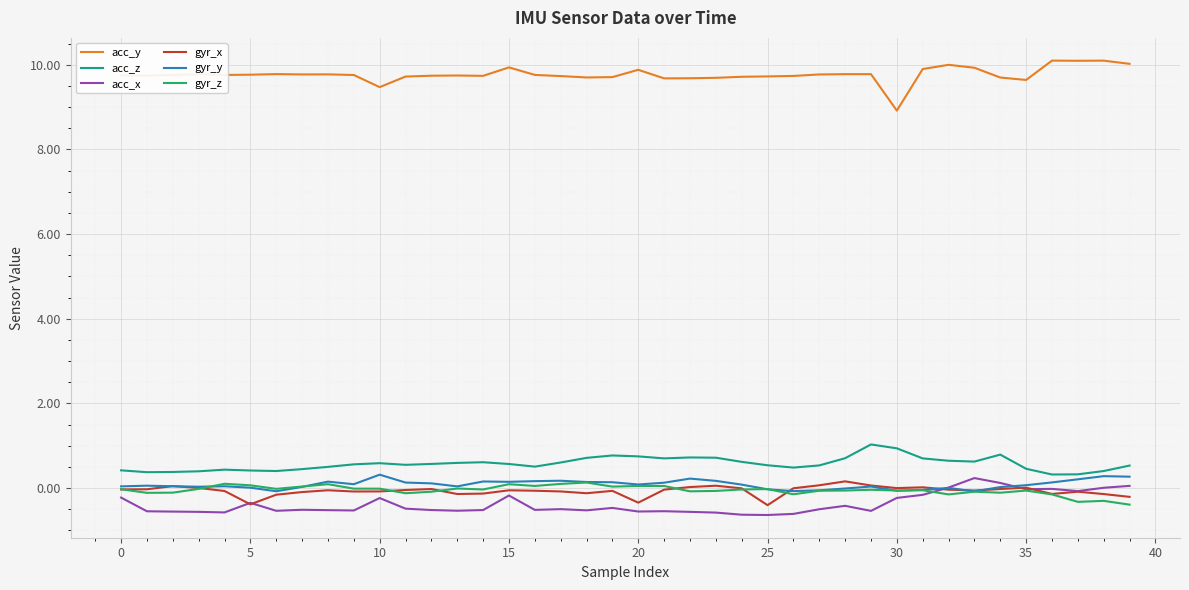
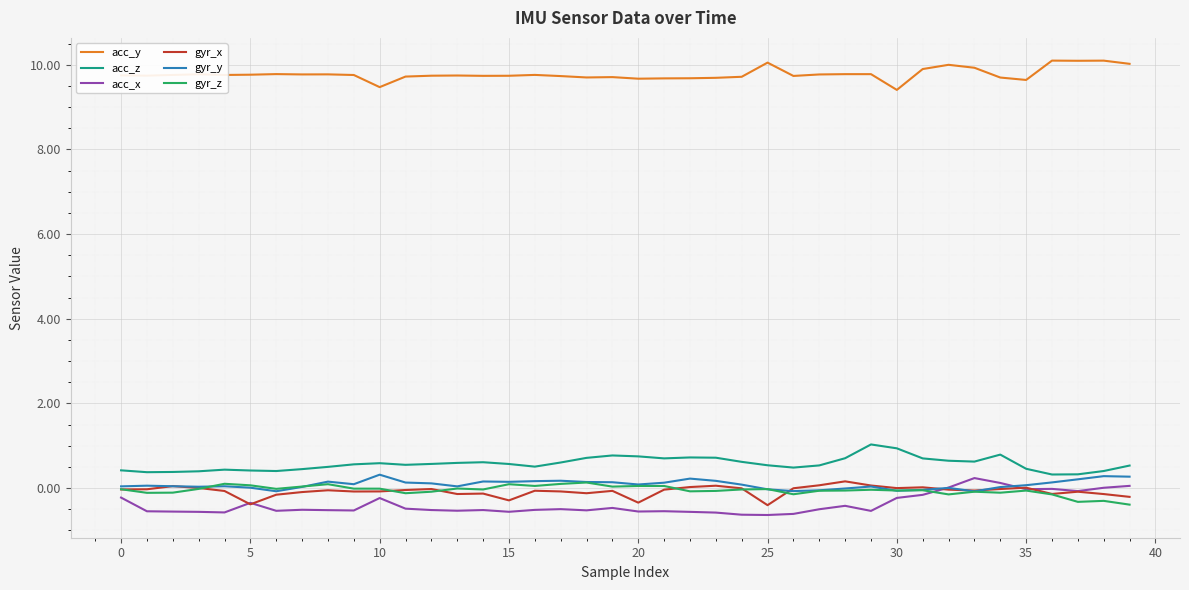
acc_y, 15: 9.9 -> 9.7
acc_x, 15: -0.2 -> -0.6
gyr_x, 15: -0.1 -> -0.3
acc_y, 20: 9.9 -> 9.7
acc_y, 25: 9.7 -> 10.1
acc_y, 30: 8.9 -> 9.4
